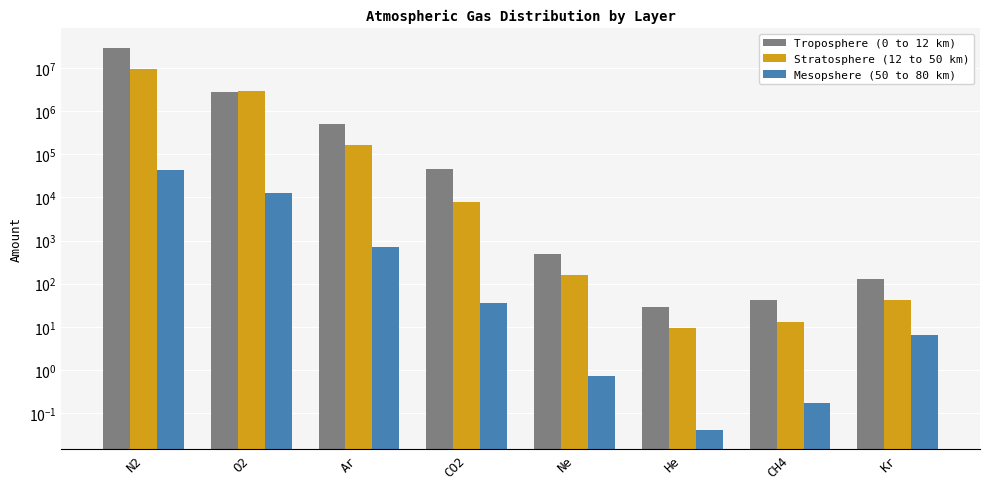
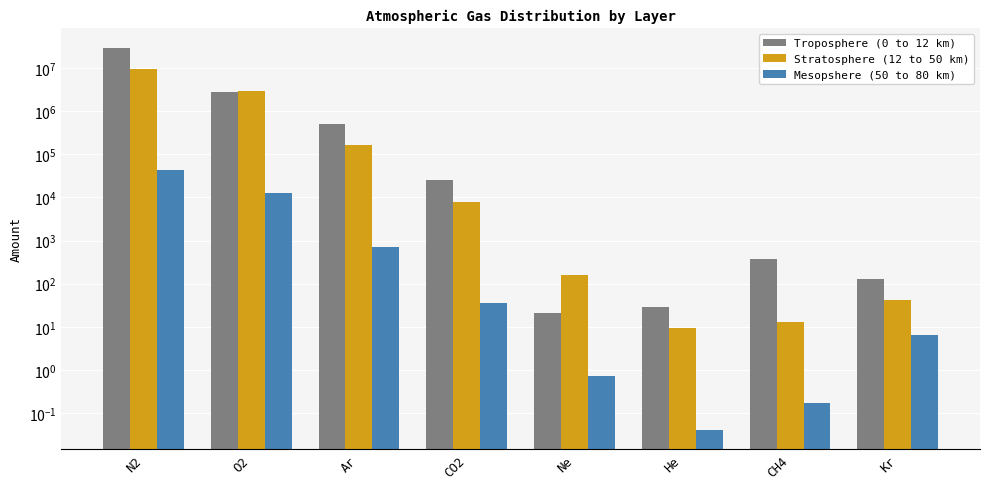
Troposphere (0 to 12 km), CO2: 50000 -> 20000
Troposphere (0 to 12 km), Ne: 500 -> 20
Troposphere (0 to 12 km), CH4: 40 -> 400
